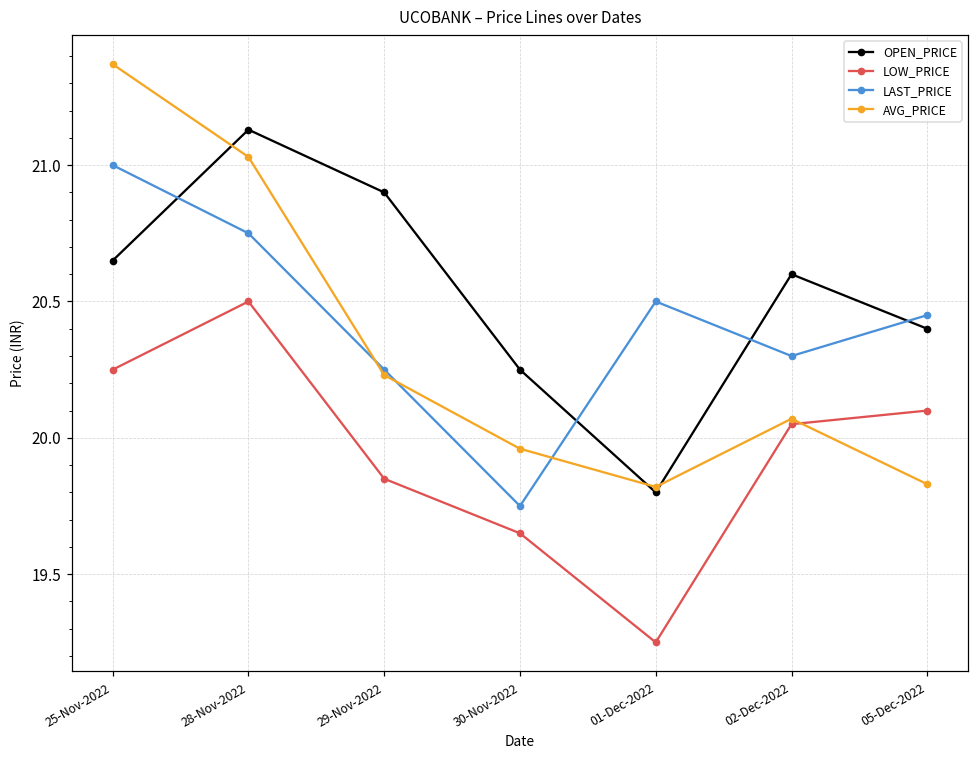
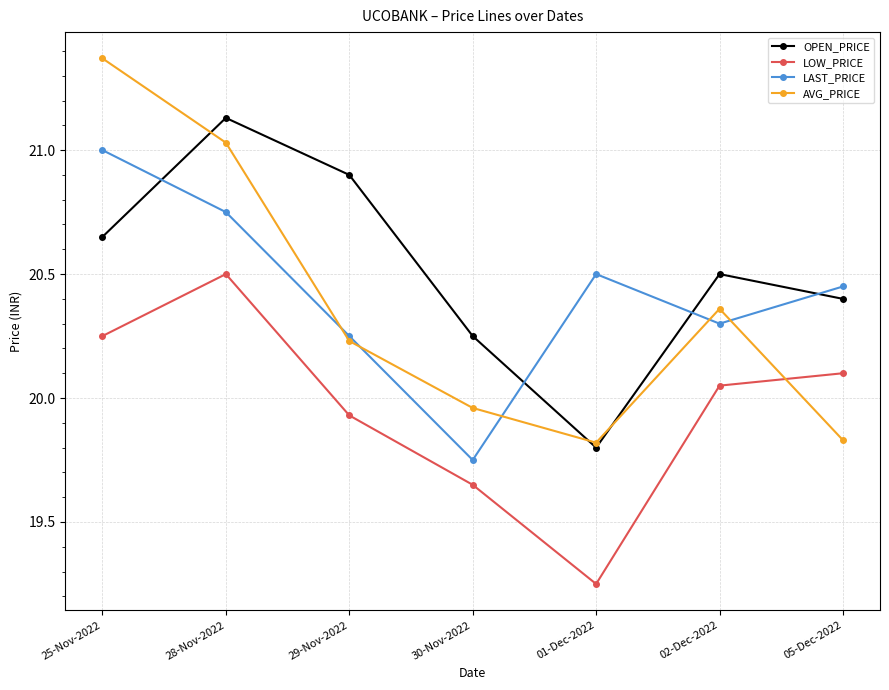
LOW_PRICE, 29-Nov-2022: 19.85 -> 19.93
OPEN_PRICE, 02-Dec-2022: 20.6 -> 20.5
AVG_PRICE, 02-Dec-2022: 20.07 -> 20.36
